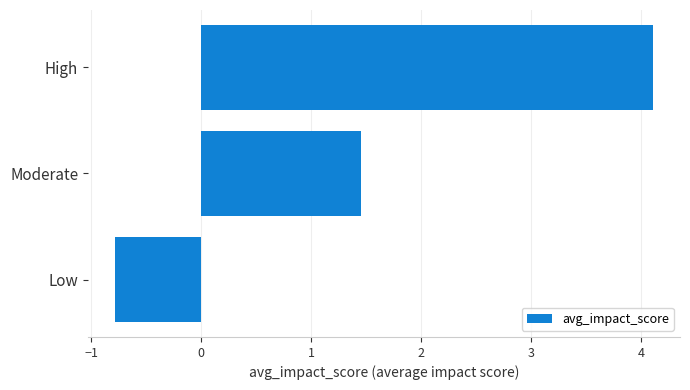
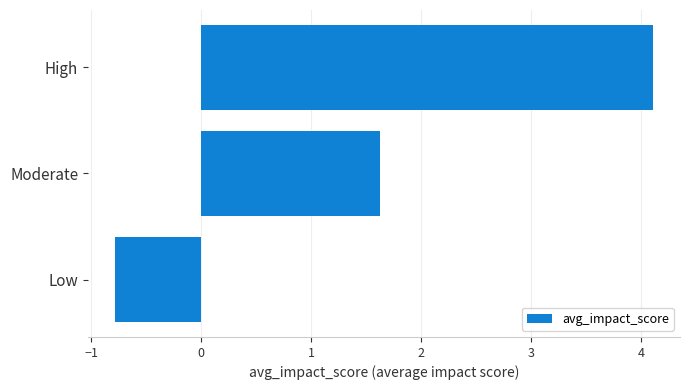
Moderate: 1.45 -> 1.63
